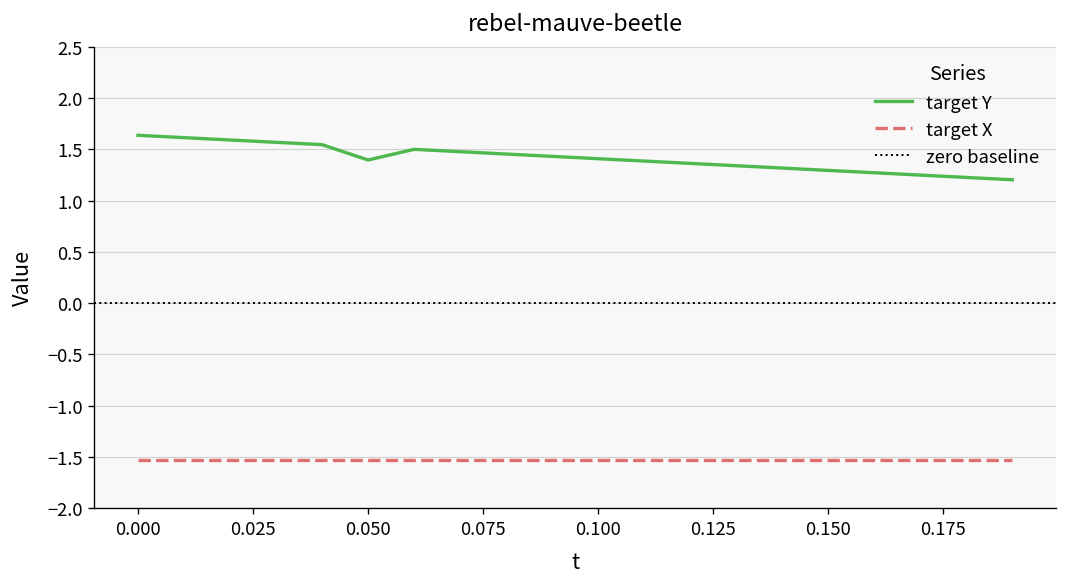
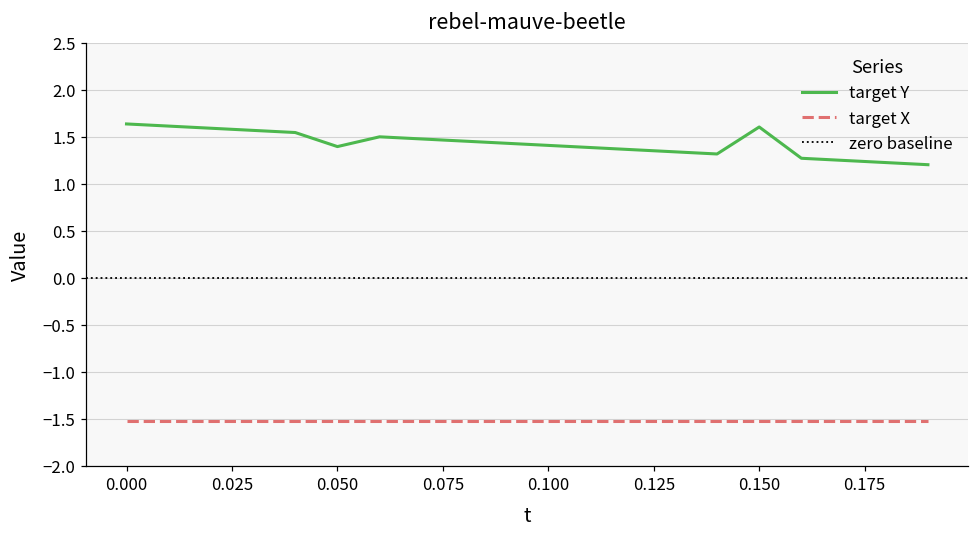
target Y, 0.150: 1.3 -> 1.6
